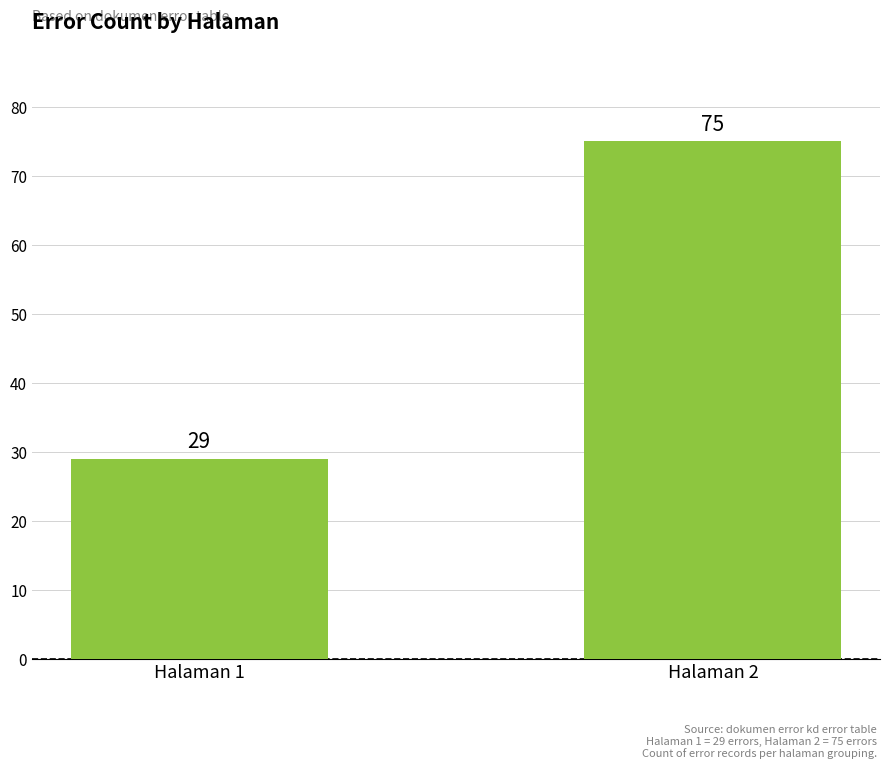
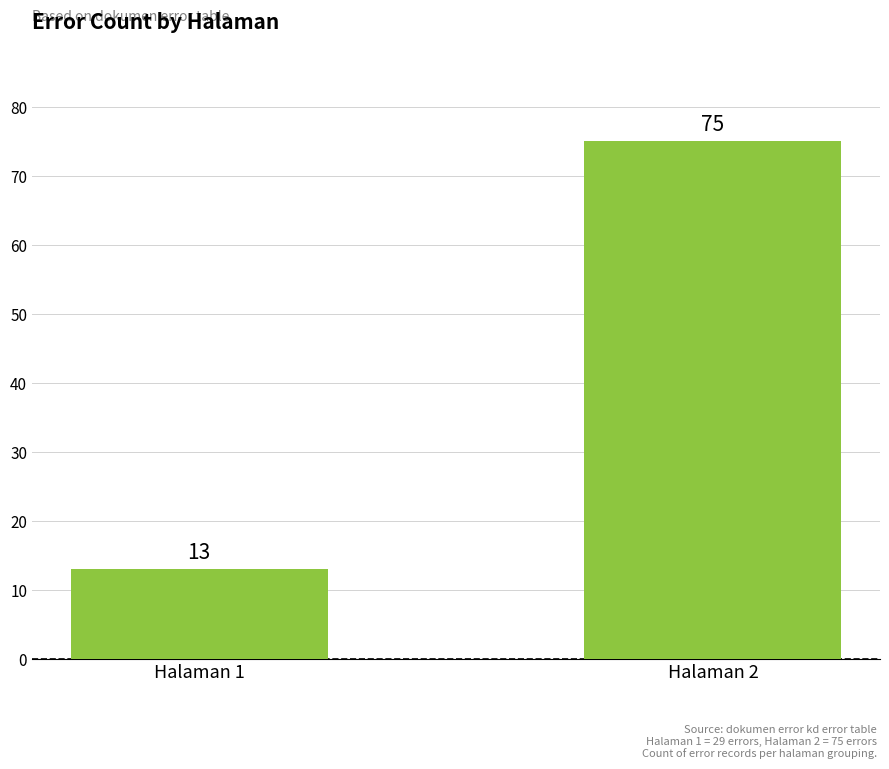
Halaman 1: 29 -> 13
